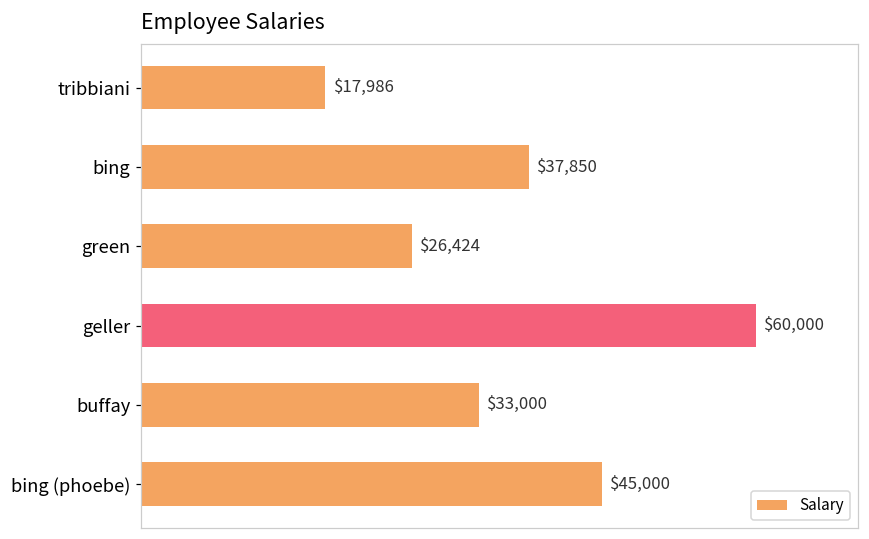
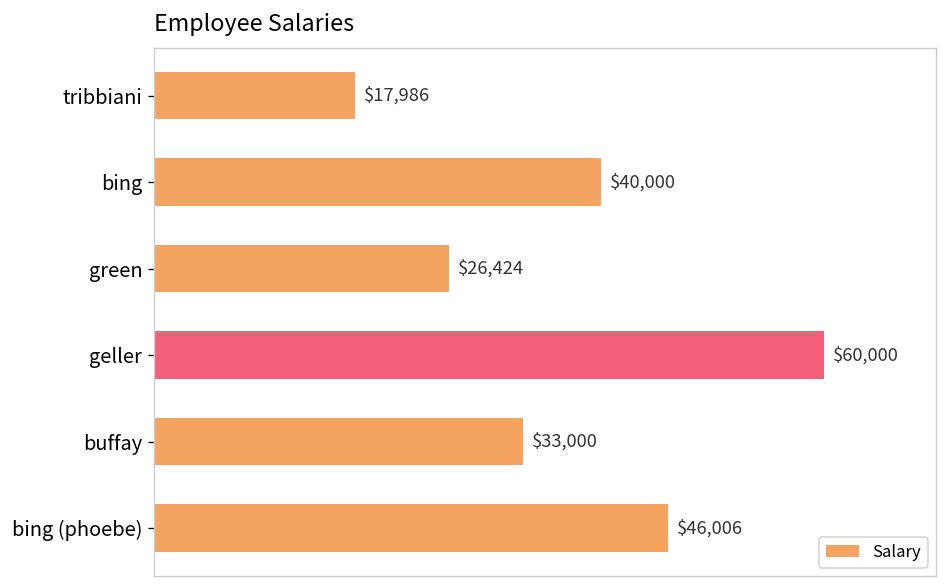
bing: $37,850 -> $40,000
bing (phoebe): $45,000 -> $46,006
